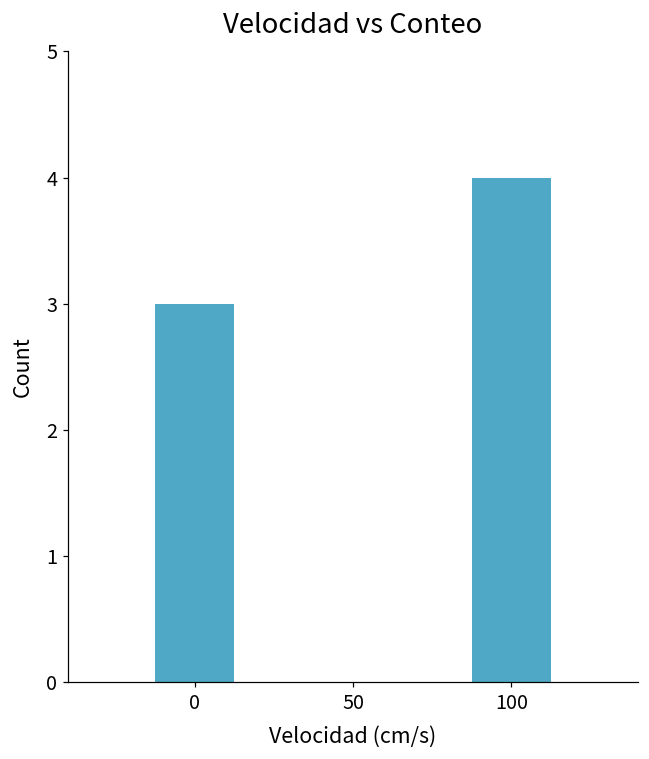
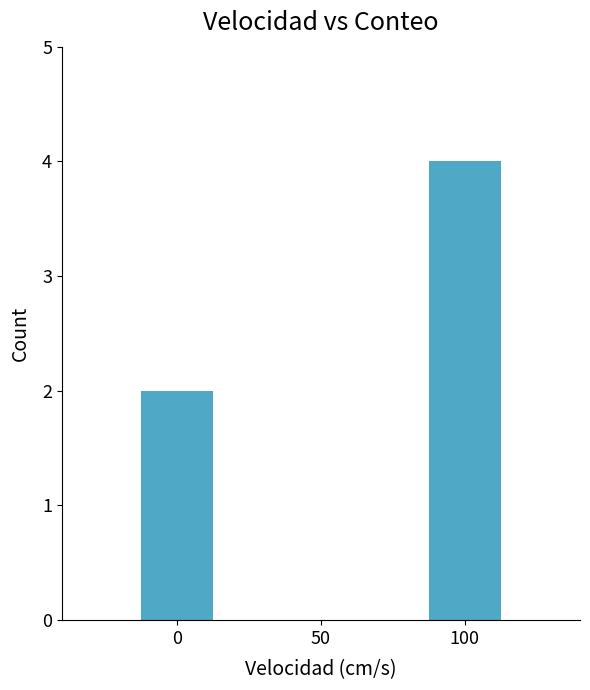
0: 3 -> 2
